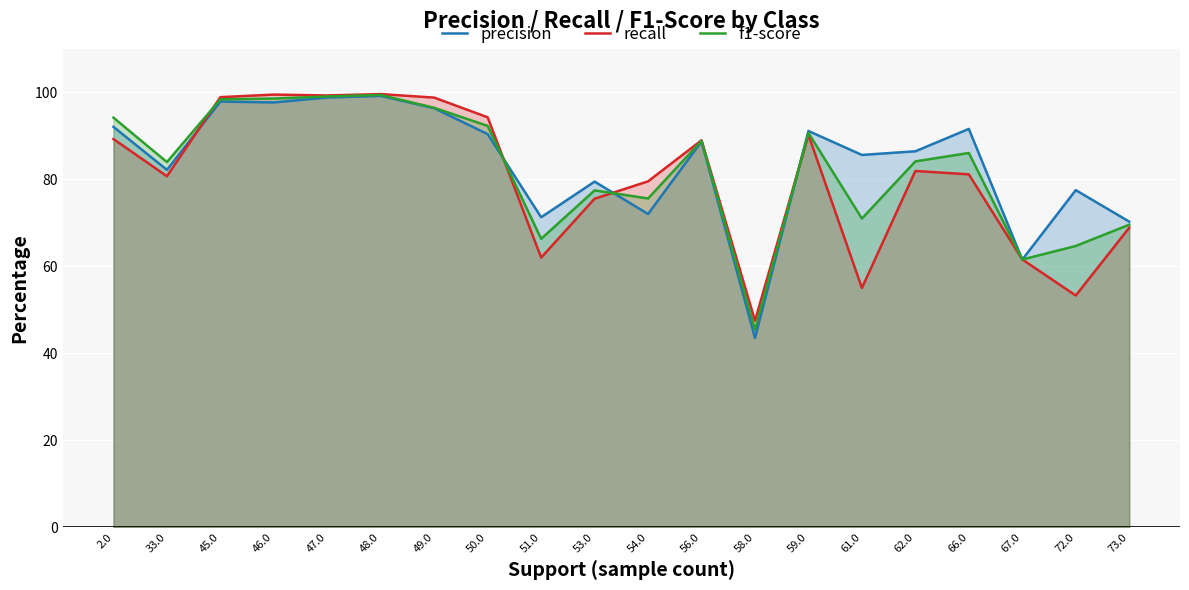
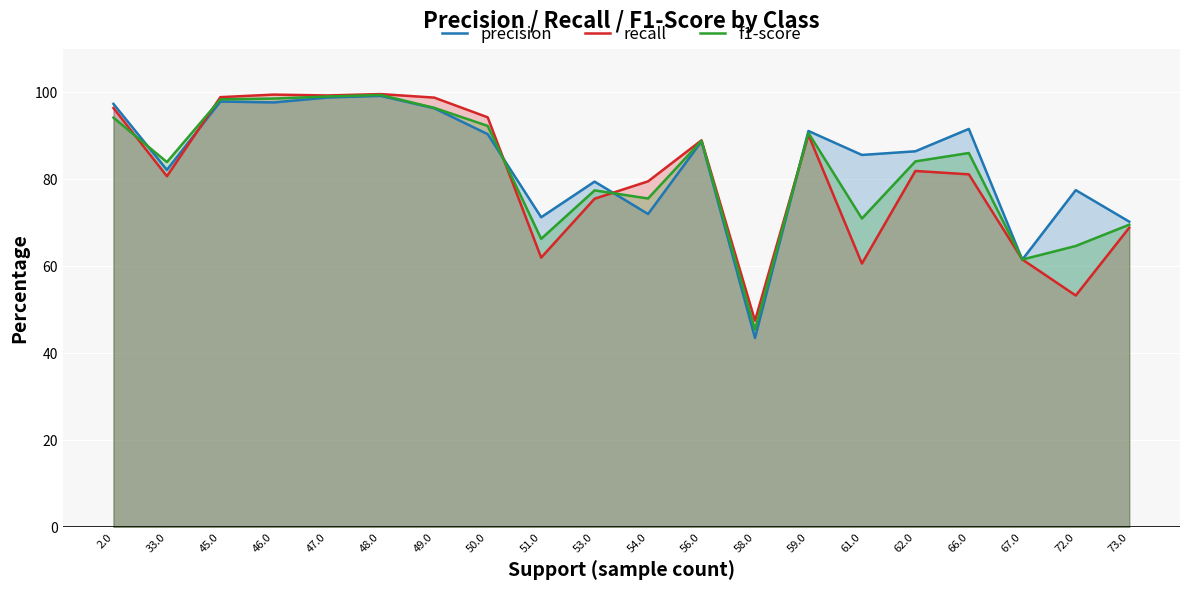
precision, 2.0: 92 -> 97
recall, 2.0: 89 -> 96
recall, 61.0: 55 -> 61
